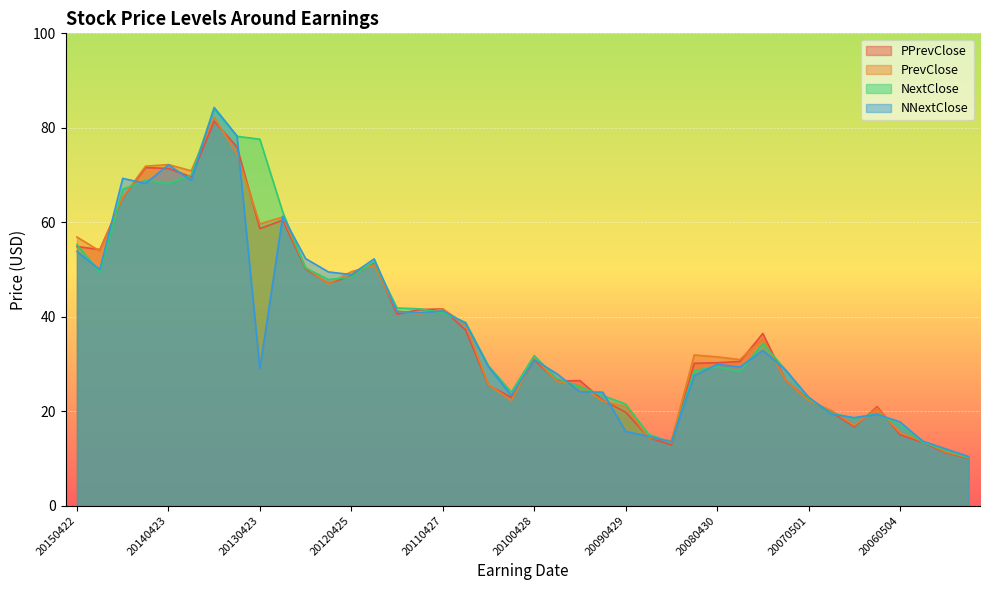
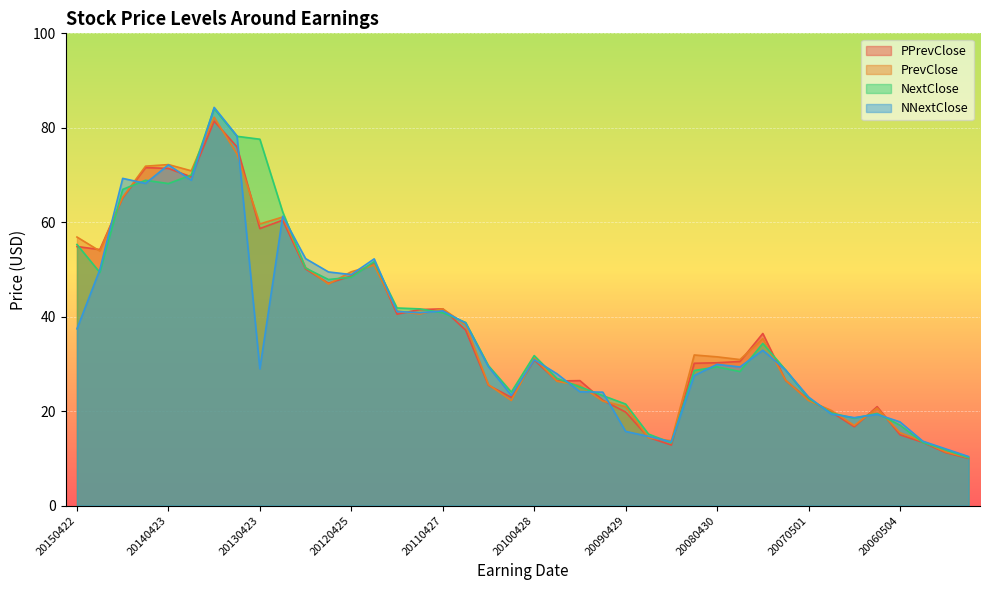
NNextClose, 20150422: 54 -> 37
